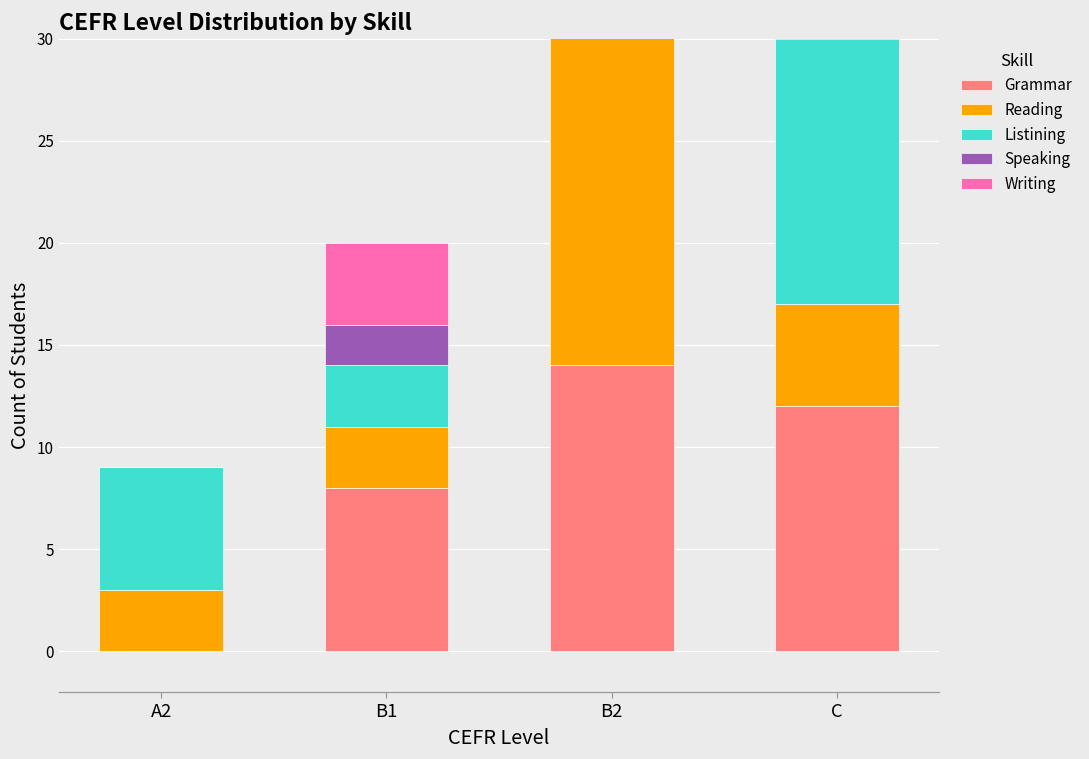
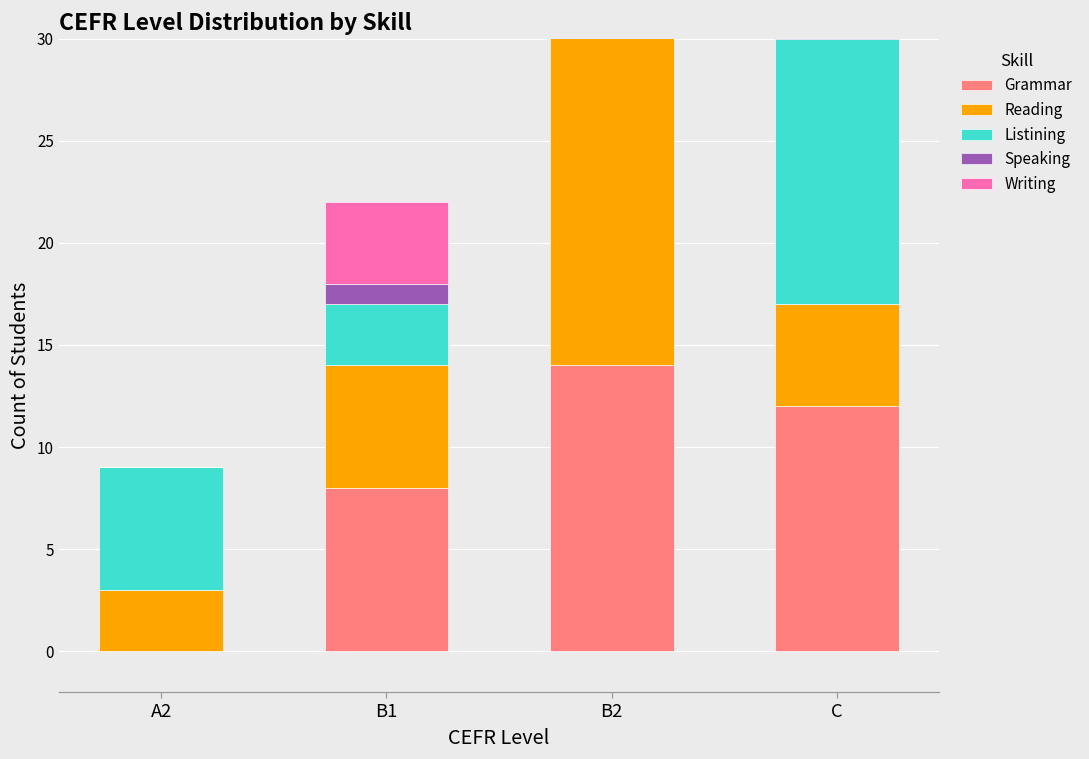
Reading, B1: 3 -> 6
Speaking, B1: 2 -> 1
